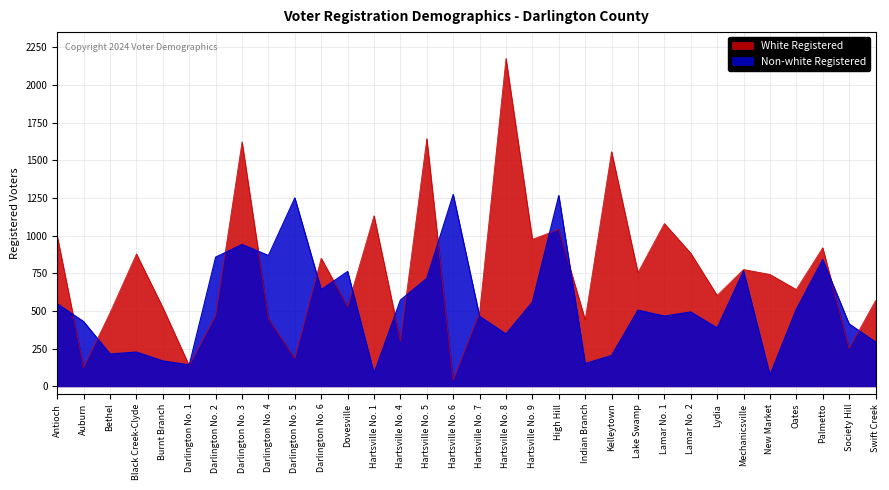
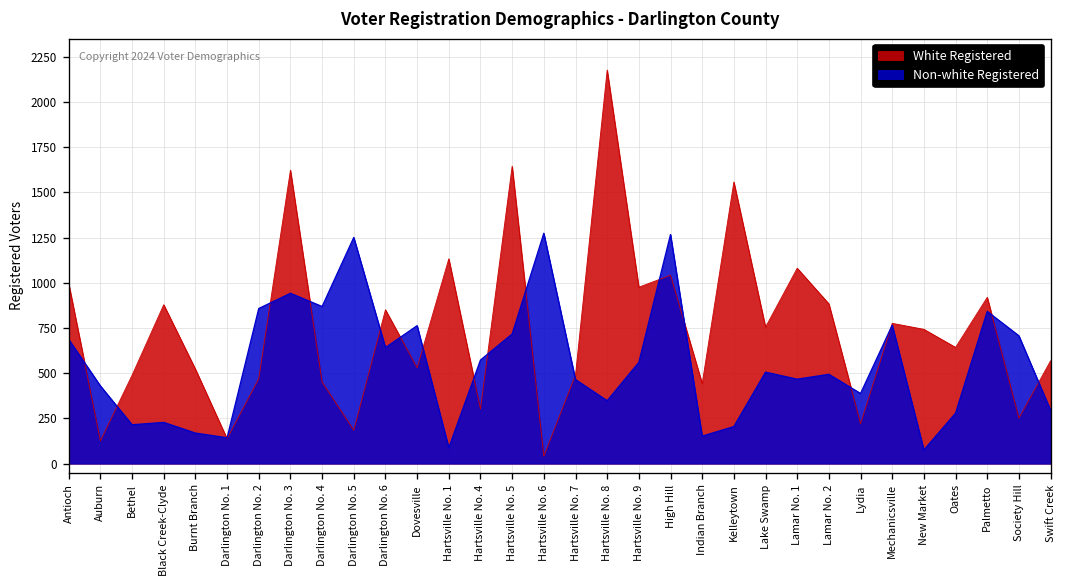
Non-white Registered, Antioch: 550 -> 690
White Registered, Lydia: 600 -> 220
Non-white Registered, Oates: 510 -> 280
Non-white Registered, Society Hill: 420 -> 710
